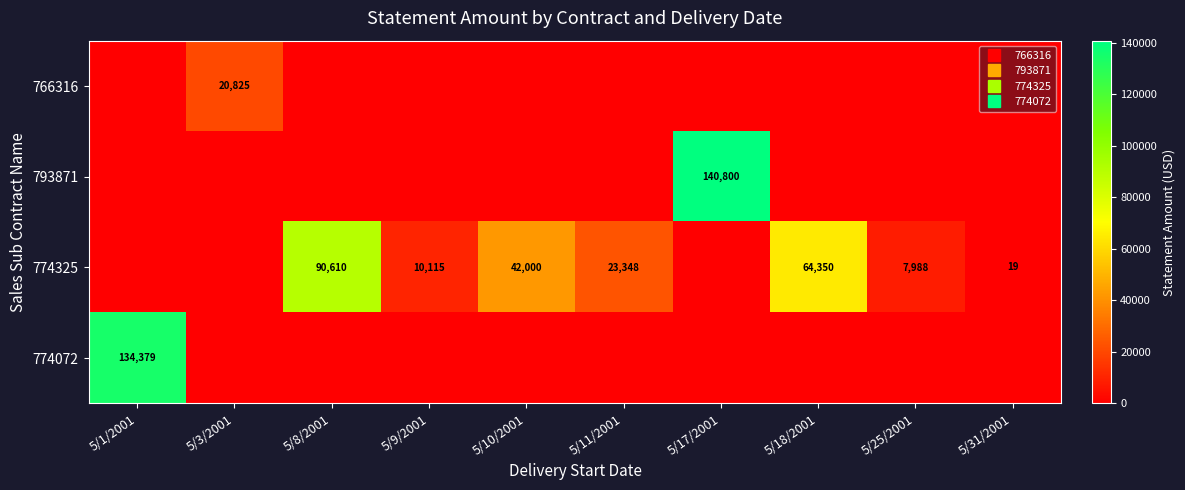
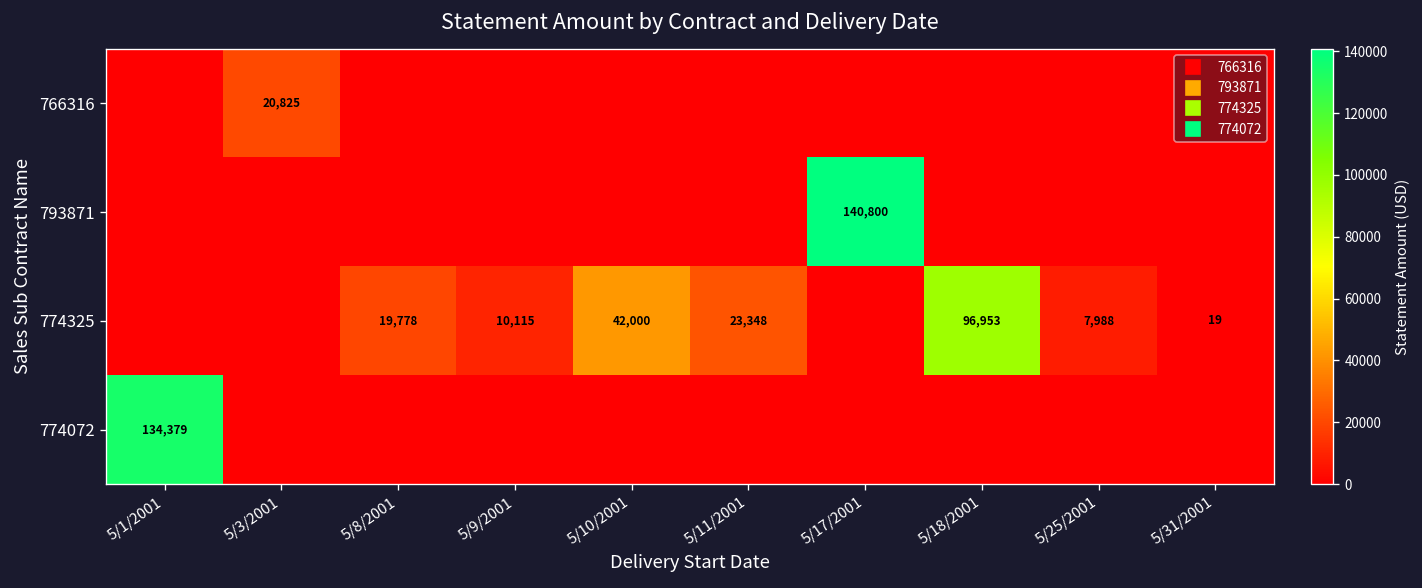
774325, 5/8/2001: 90,610 -> 19,778
774325, 5/18/2001: 64,350 -> 96,953
